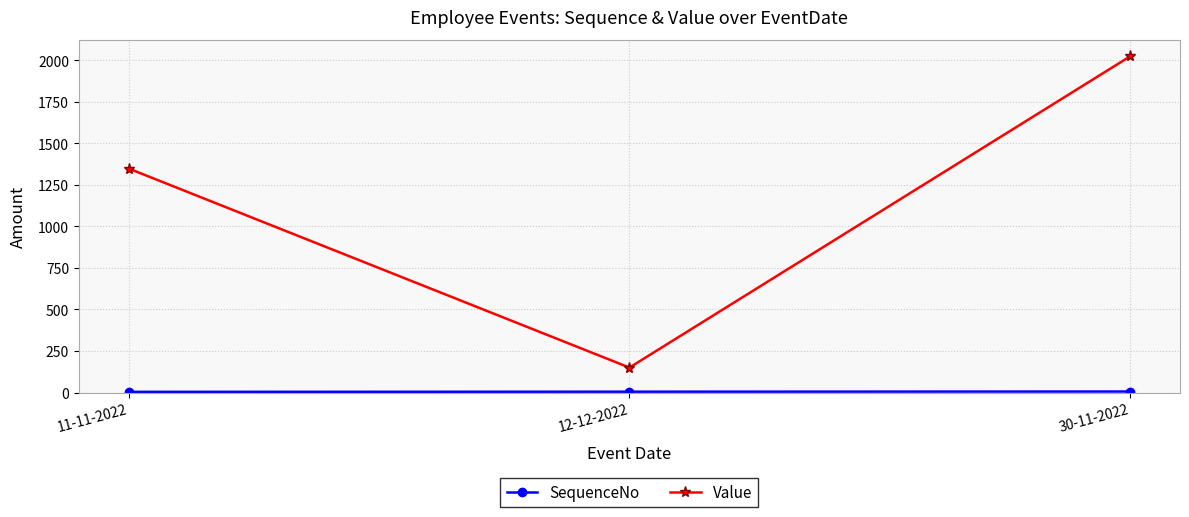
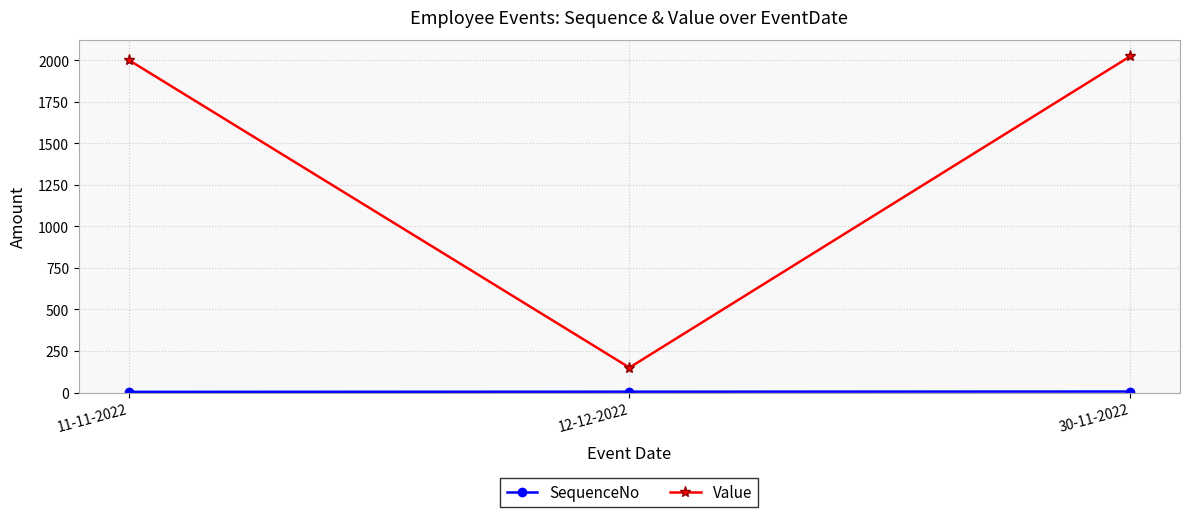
Value, 11-11-2022: 1350 -> 2000
